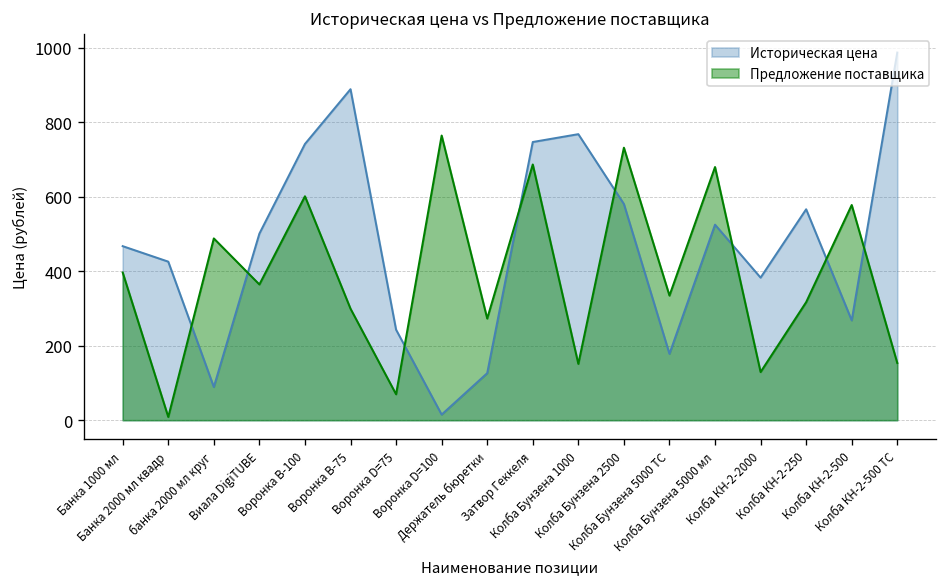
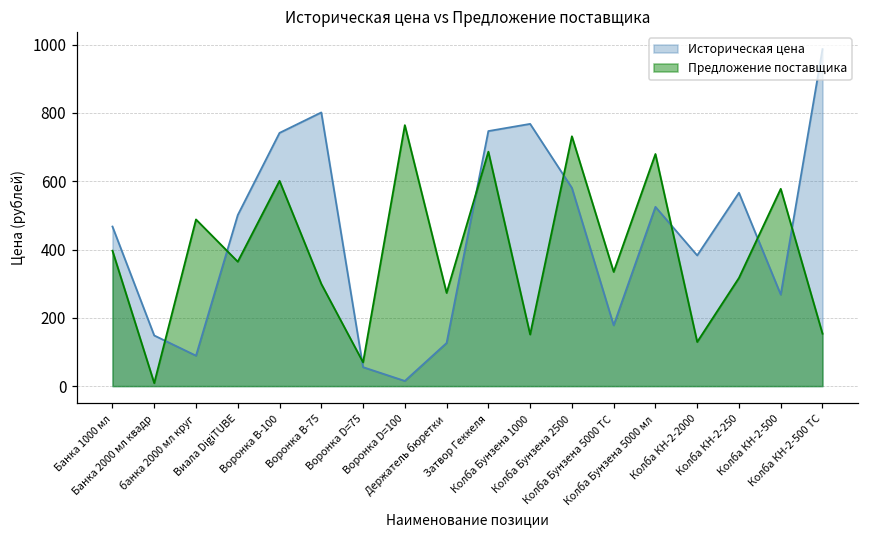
Историческая цена, Банка 2000 мл квадр: 430 -> 150
Историческая цена, Воронка В-75: 890 -> 800
Историческая цена, Воронка D=75: 240 -> 60
